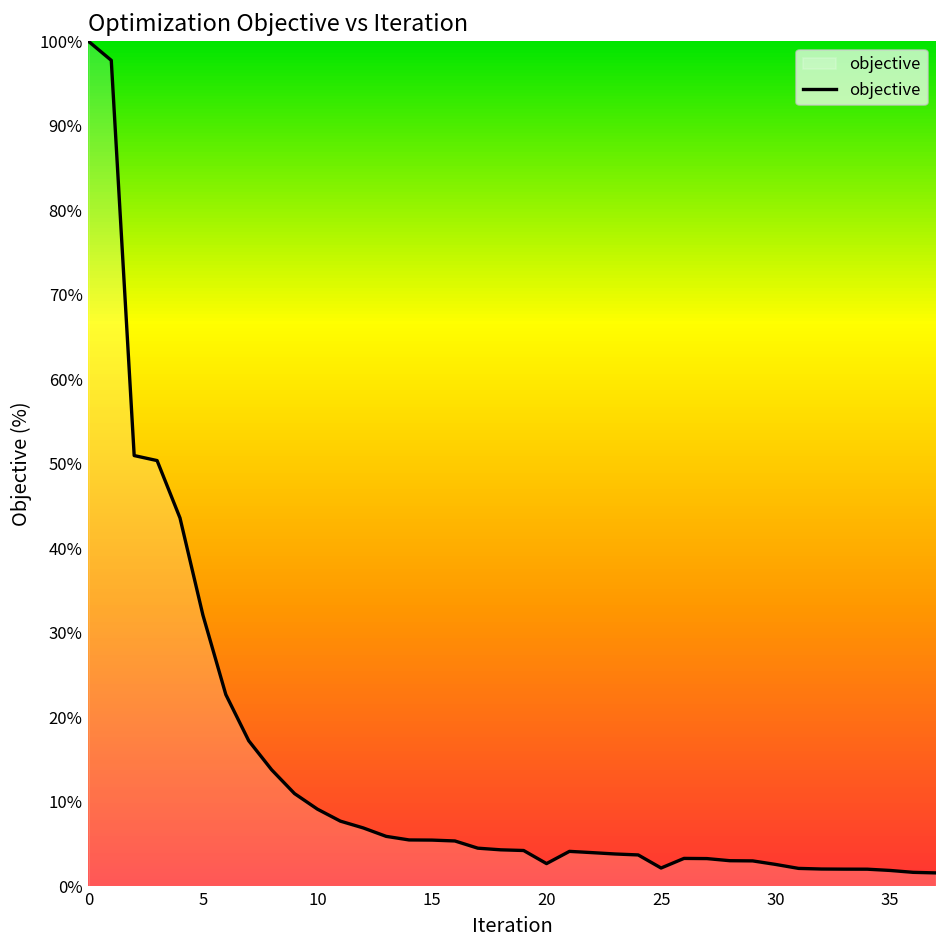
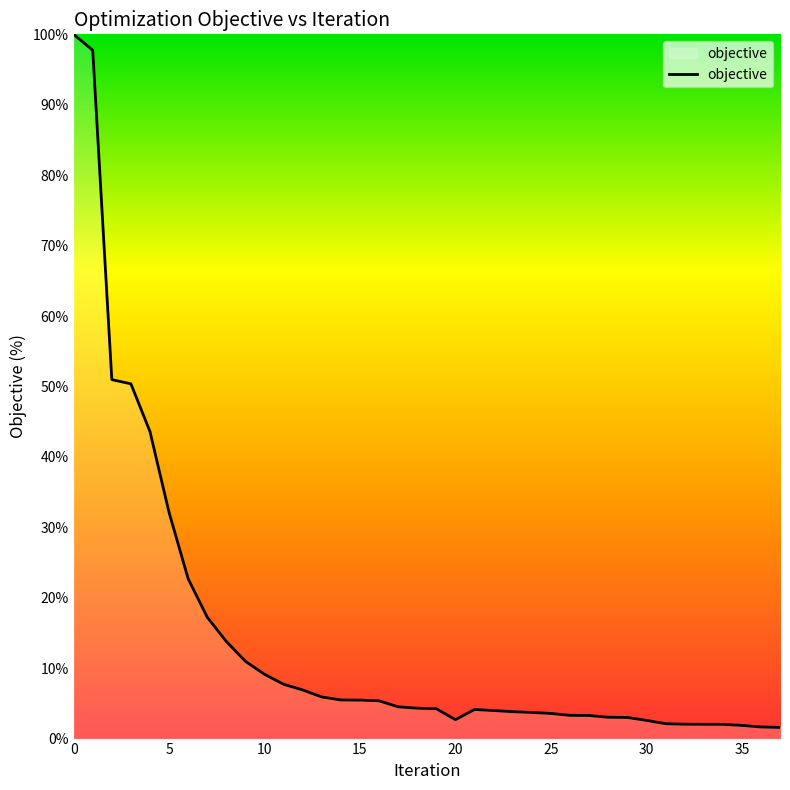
25: 2% -> 4%
